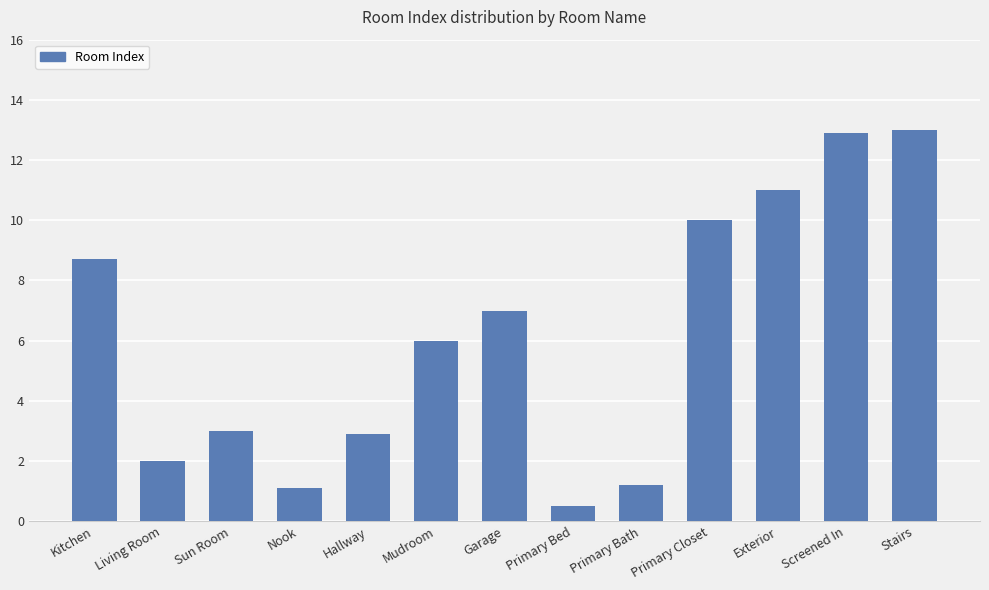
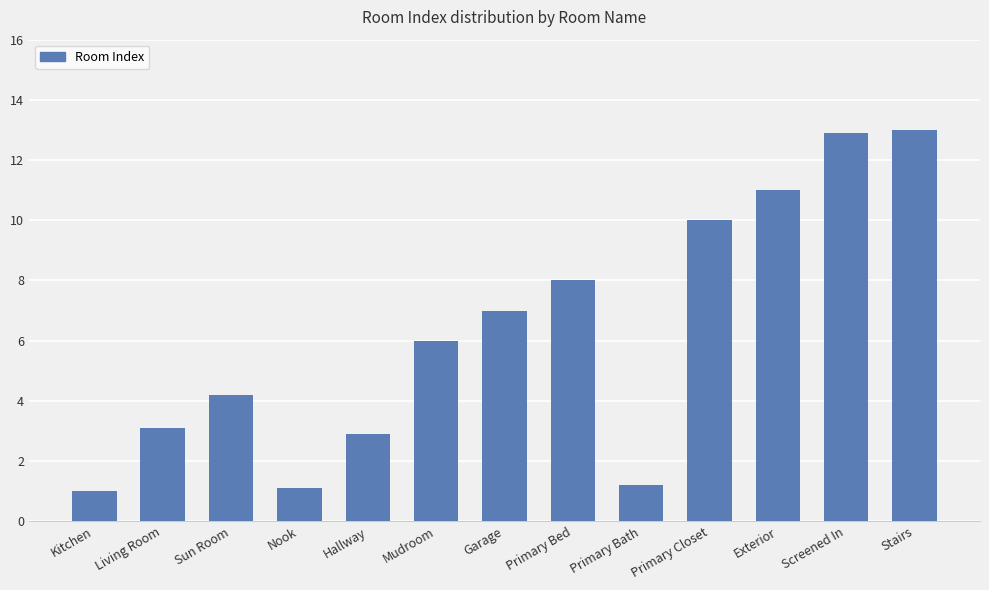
Kitchen: 8.7 -> 1.0
Living Room: 2.0 -> 3.1
Sun Room: 3.0 -> 4.2
Primary Bed: 0.5 -> 8.0
